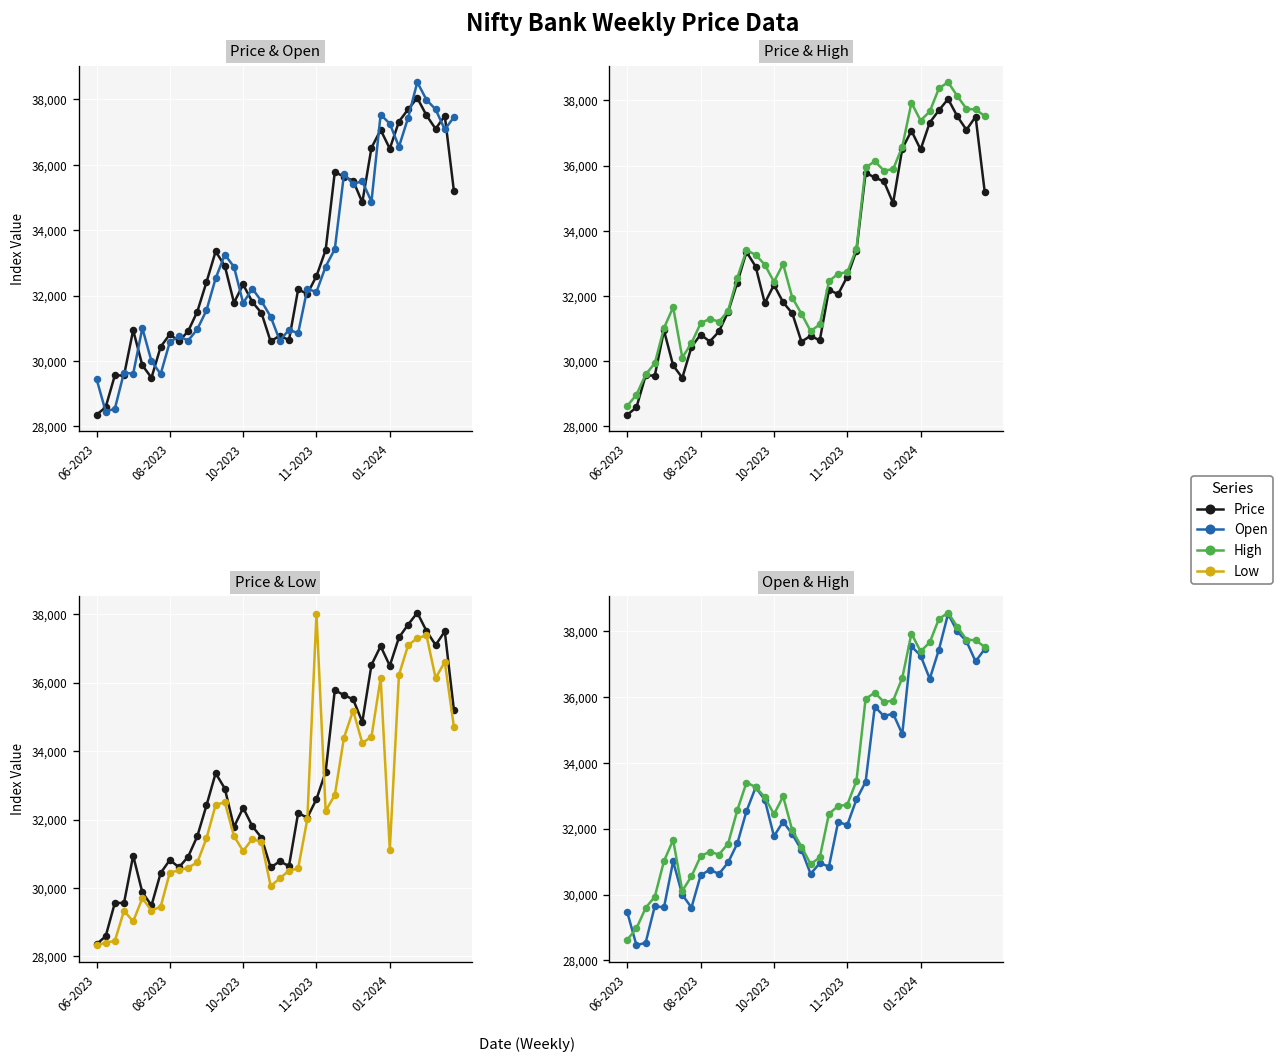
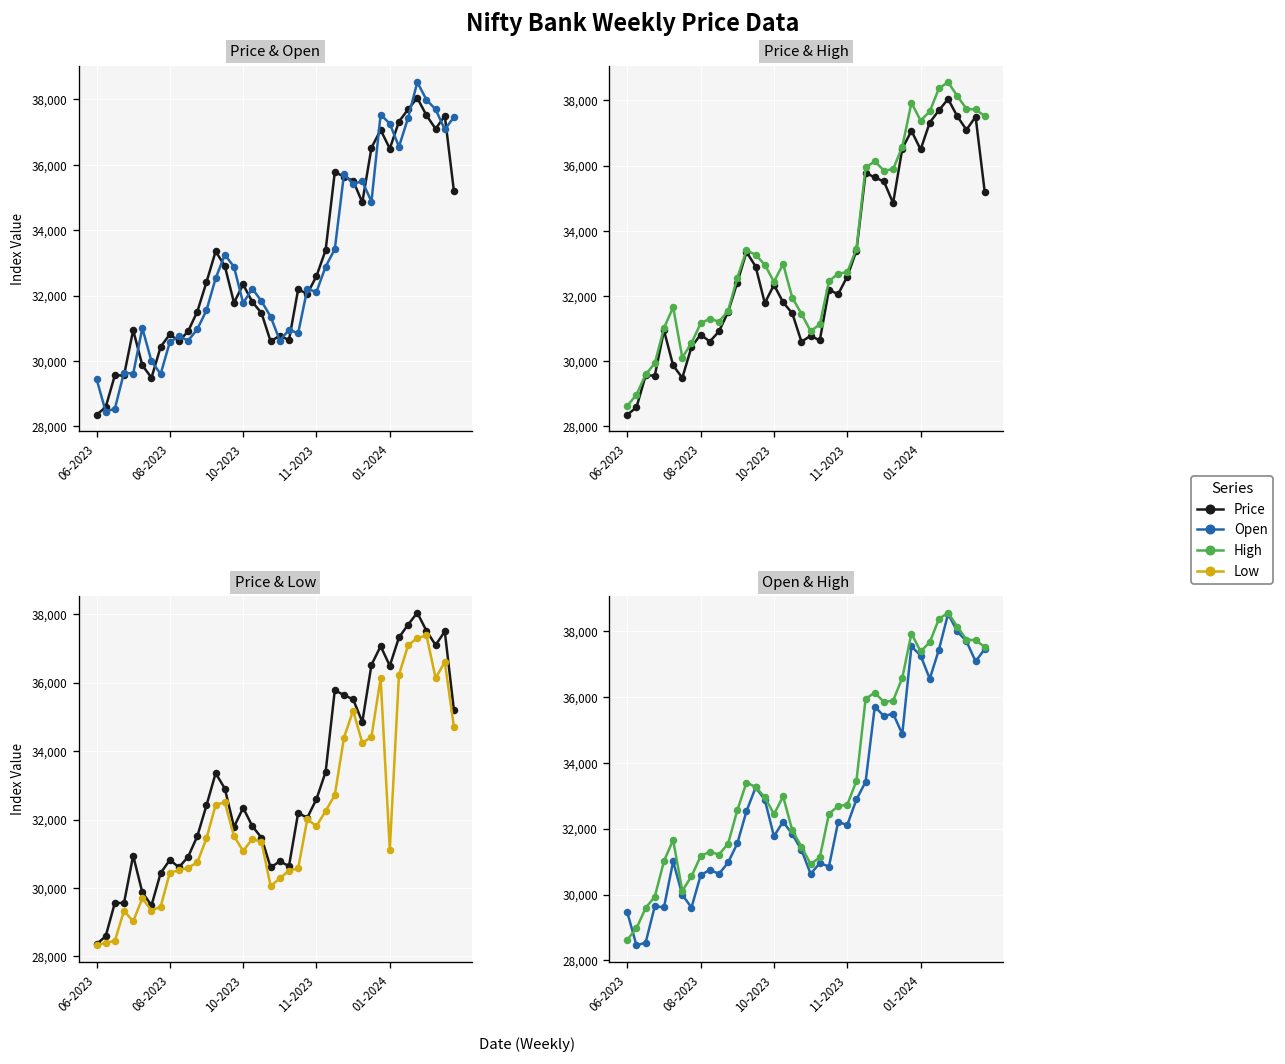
Price & Low, Low, 11-2023: 38,000 -> 31,800
